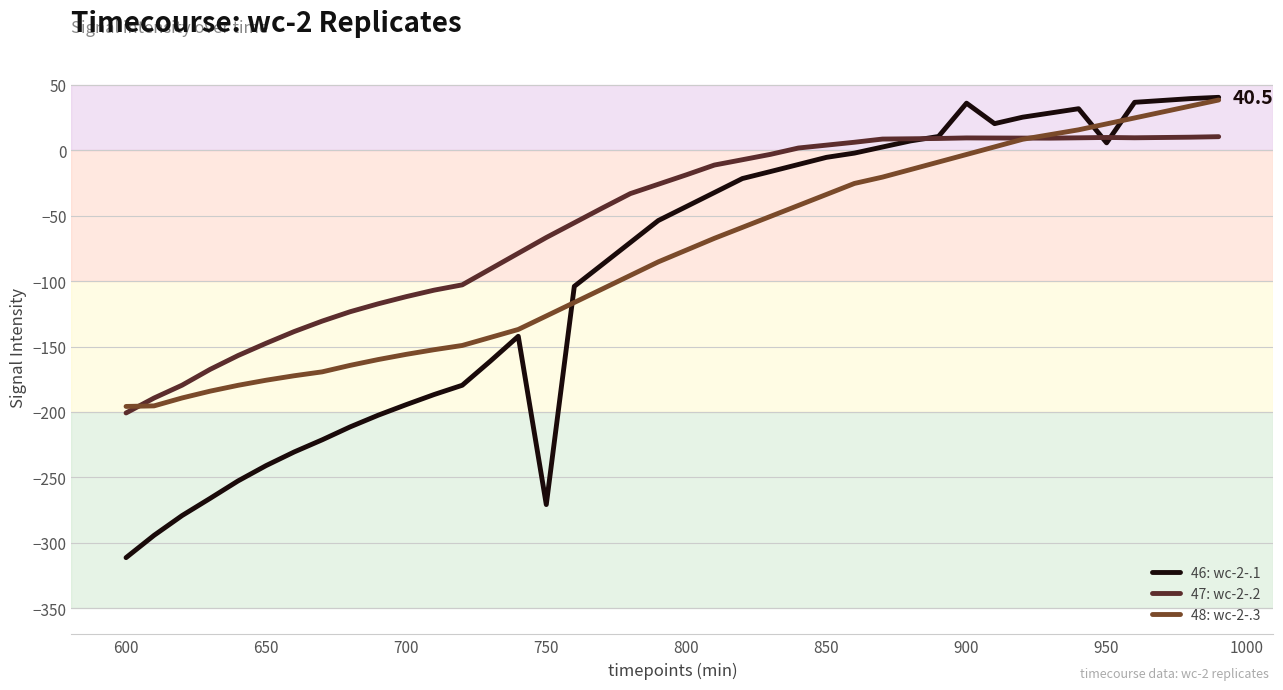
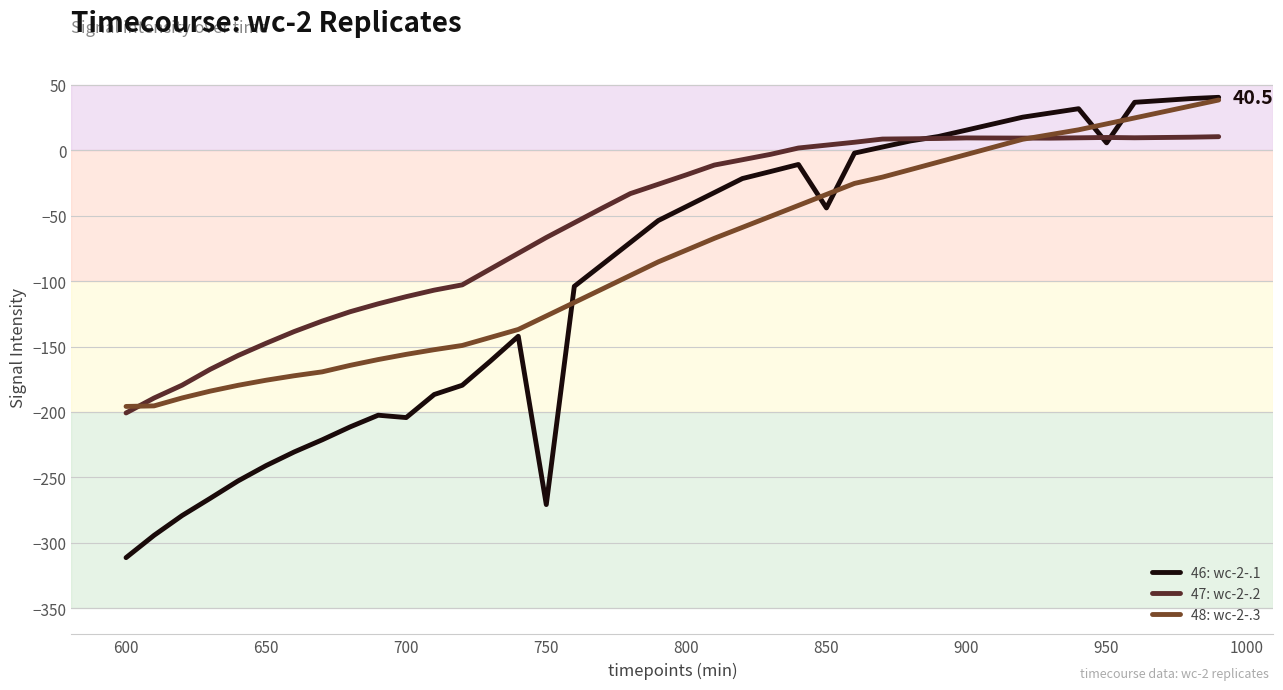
46: wc-2-.1, 700: -194 -> -204
46: wc-2-.1, 850: -5 -> -44
46: wc-2-.1, 900: 36 -> 16
